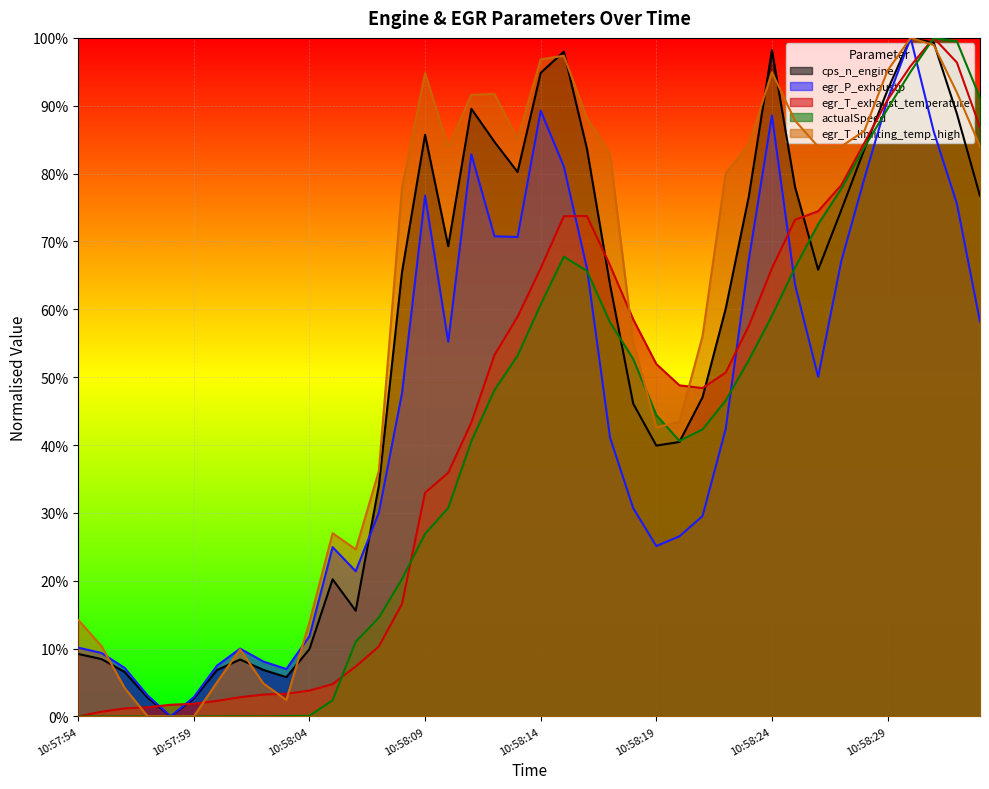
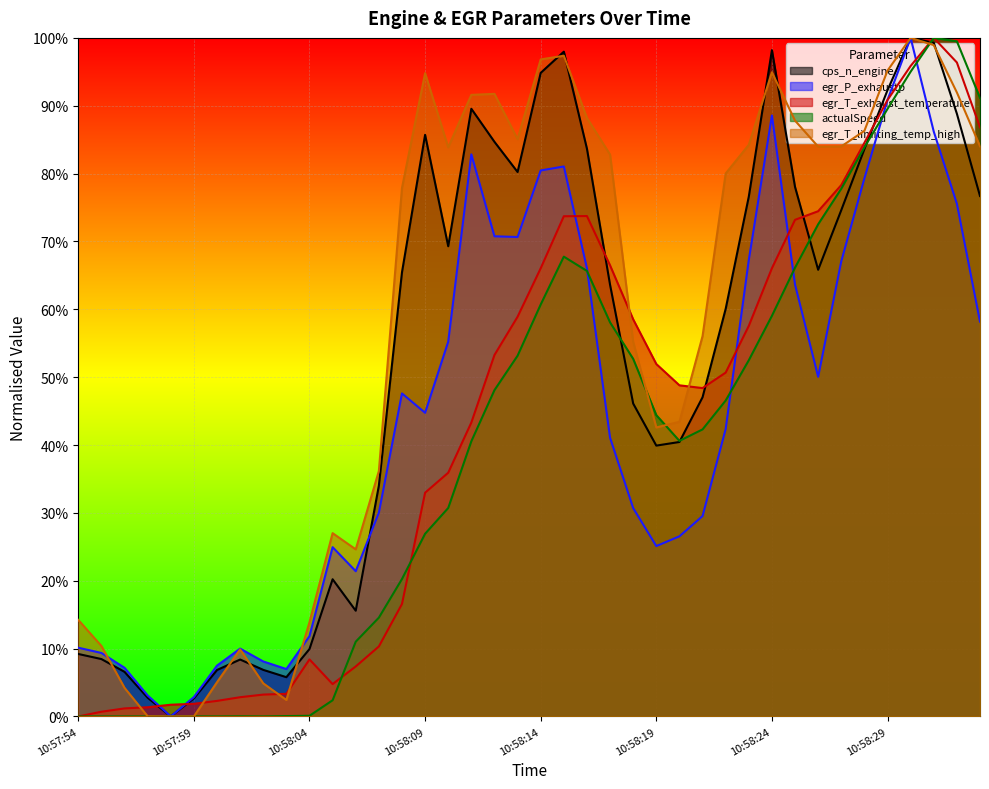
egr_T_exhaust_temperature, 10:58:04: 4% -> 8%
egr_P_exhaustp, 10:58:09: 77% -> 45%
egr_P_exhaustp, 10:58:14: 89% -> 80%
